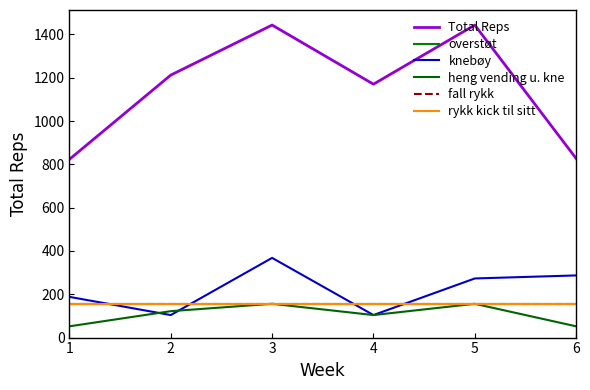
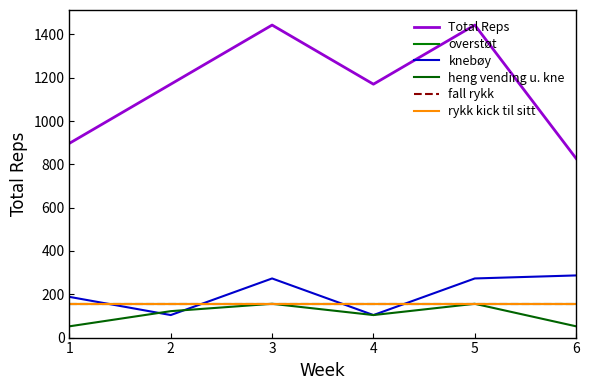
Total Reps, 1: 820 -> 900
Total Reps, 2: 1210 -> 1170
knebøy, 3: 370 -> 270
